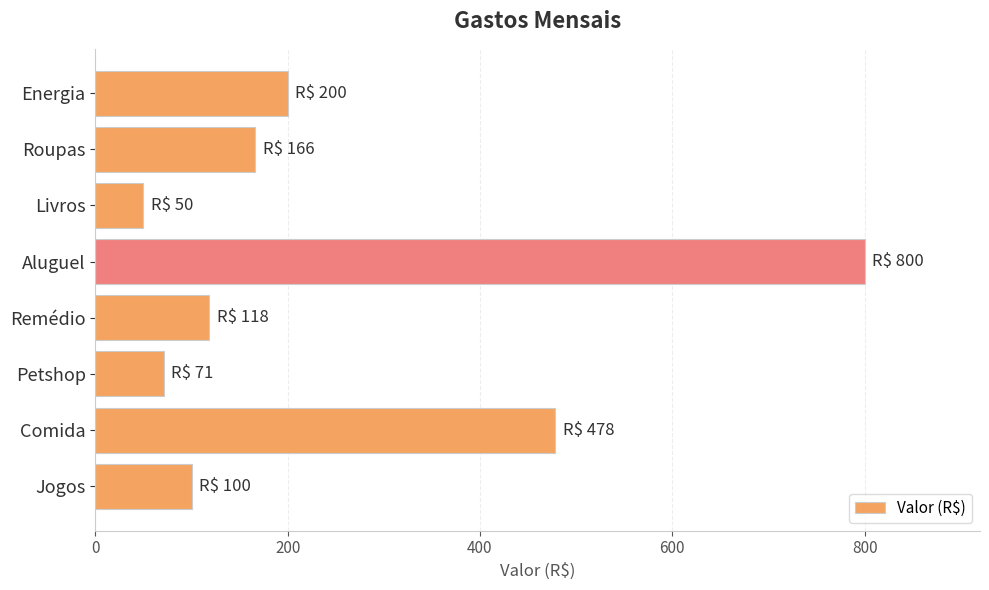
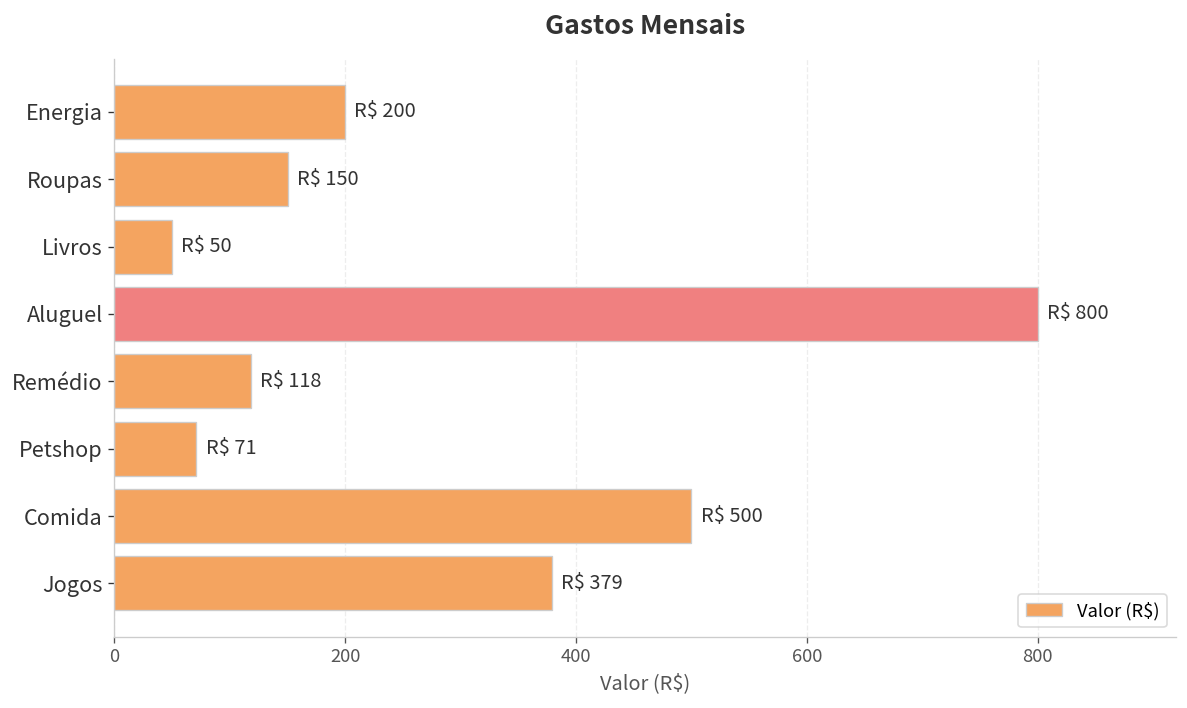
Roupas: 166 -> 150
Comida: 478 -> 500
Jogos: 100 -> 379
